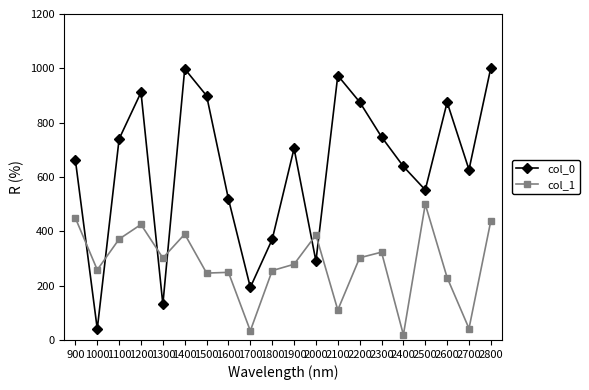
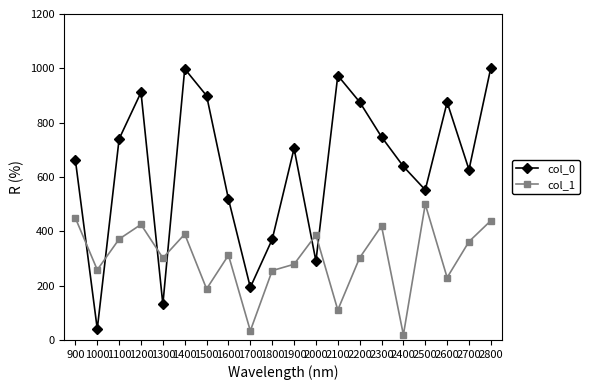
col_1, 1500: 250 -> 190
col_1, 1600: 250 -> 310
col_1, 2300: 320 -> 420
col_1, 2700: 40 -> 360
